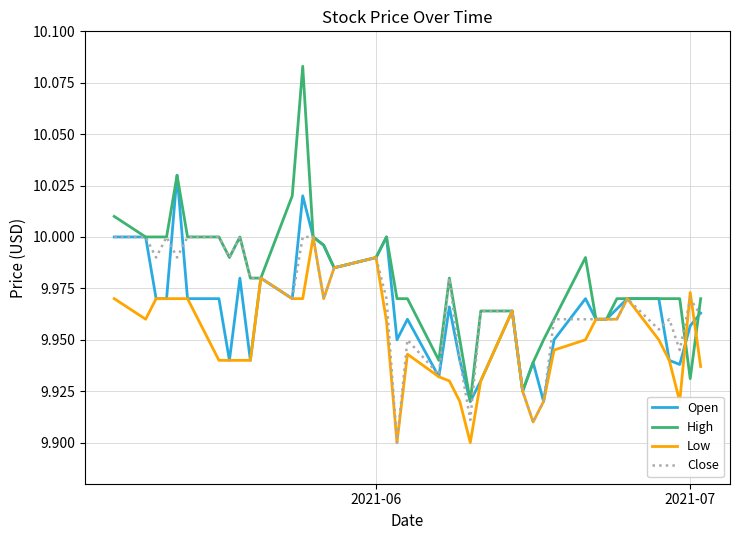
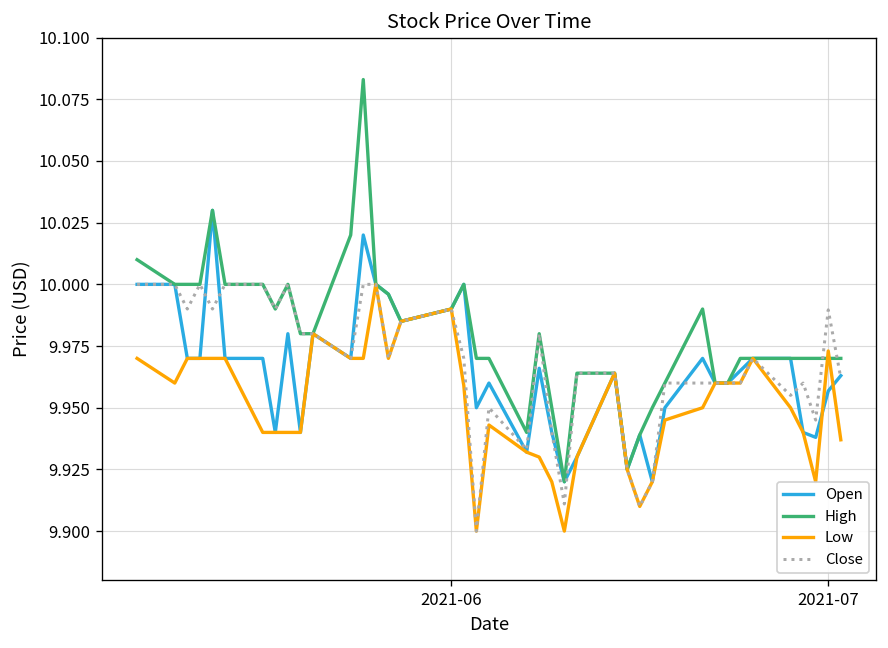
High, 2021-07: 9.931 -> 9.970
Close, 2021-07: 9.970 -> 9.990
